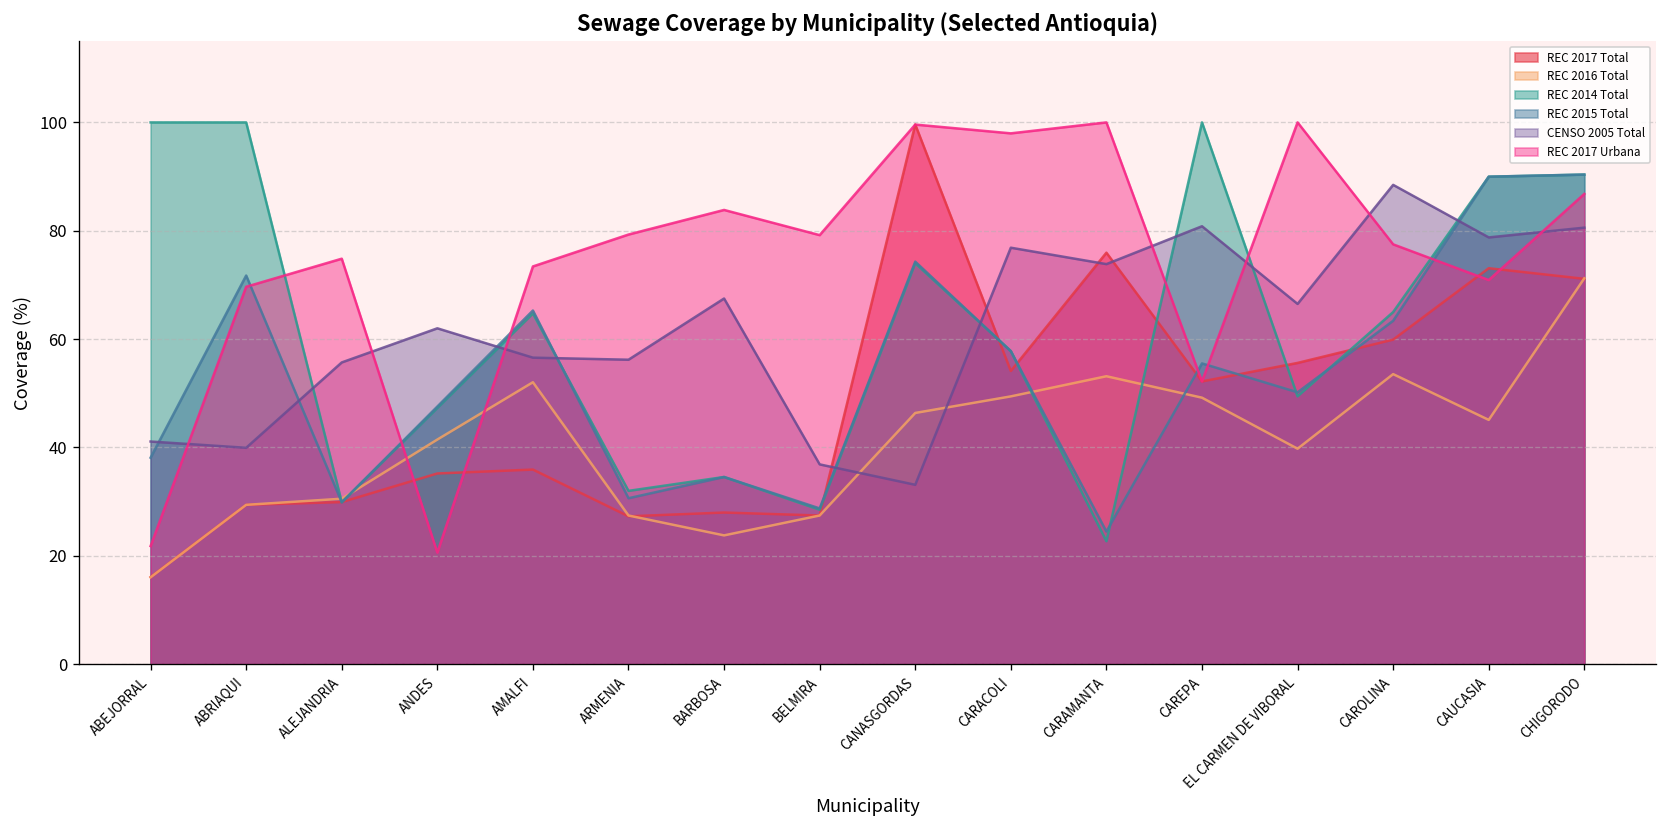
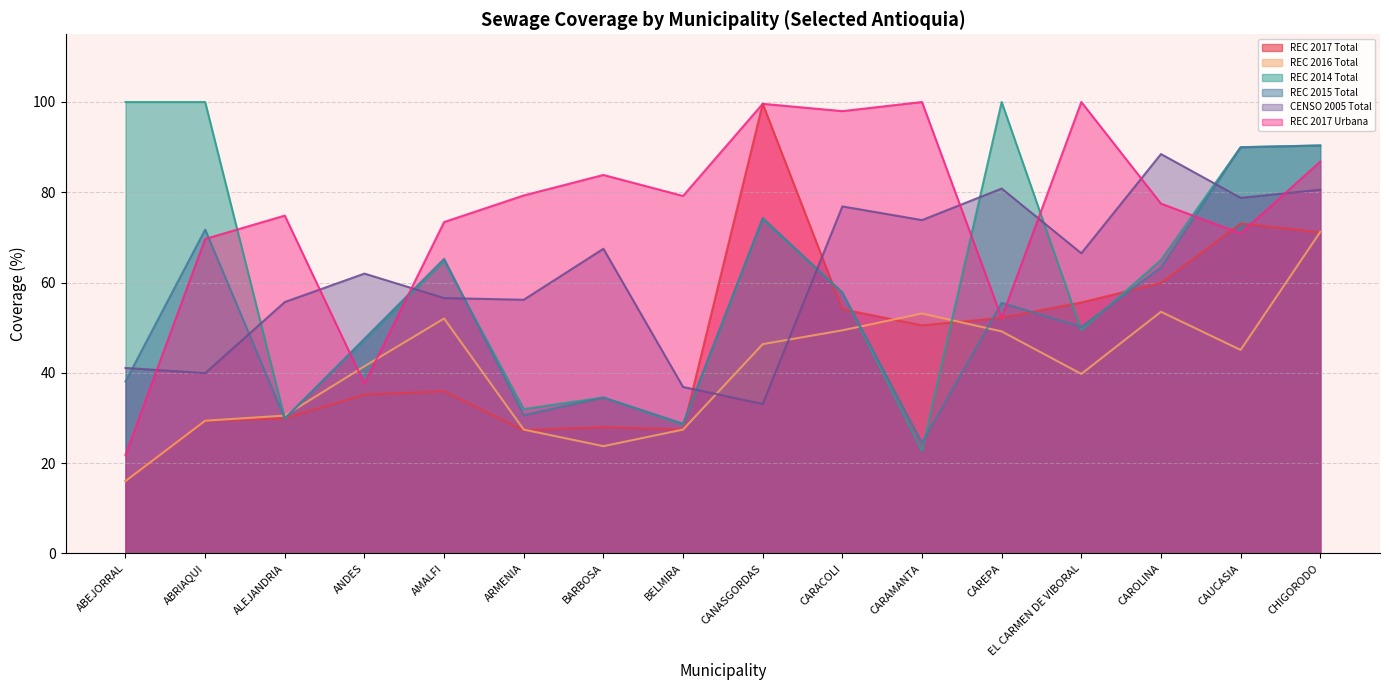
REC 2017 Urbana, ANDES: 21 -> 38
REC 2017 Total, CARAMANTA: 76 -> 51
